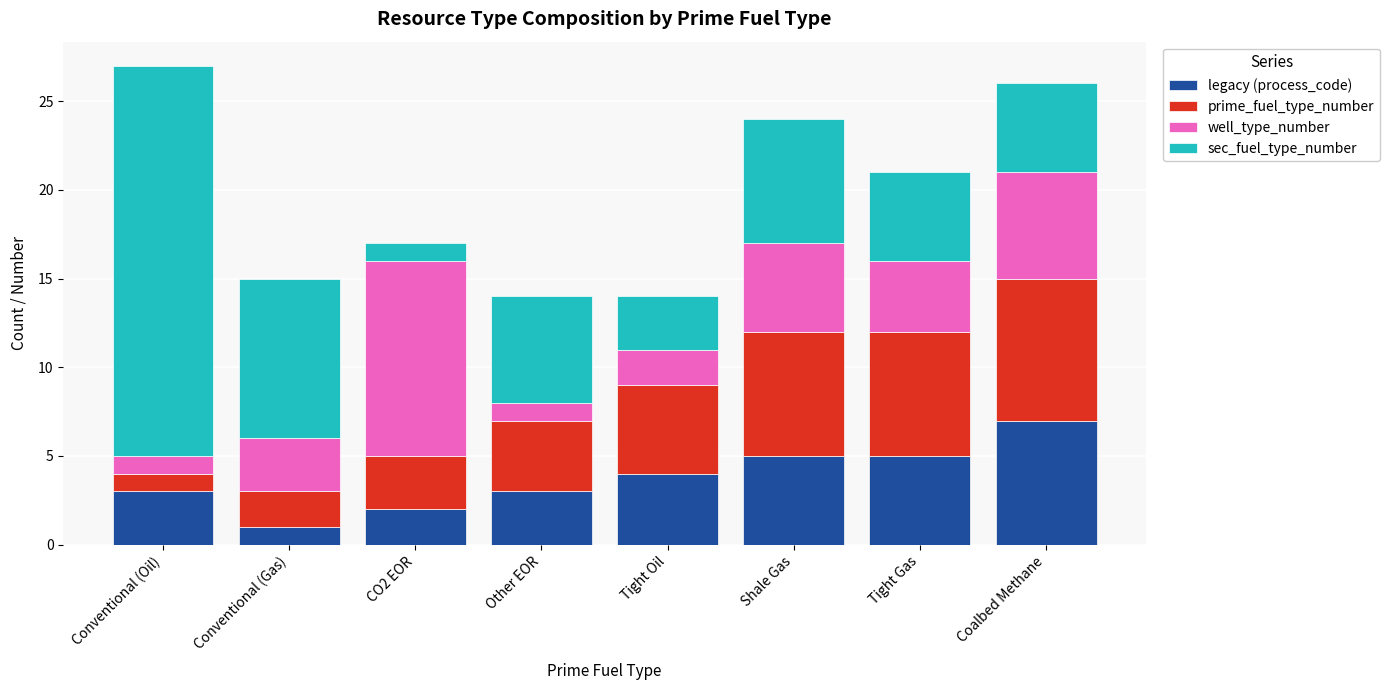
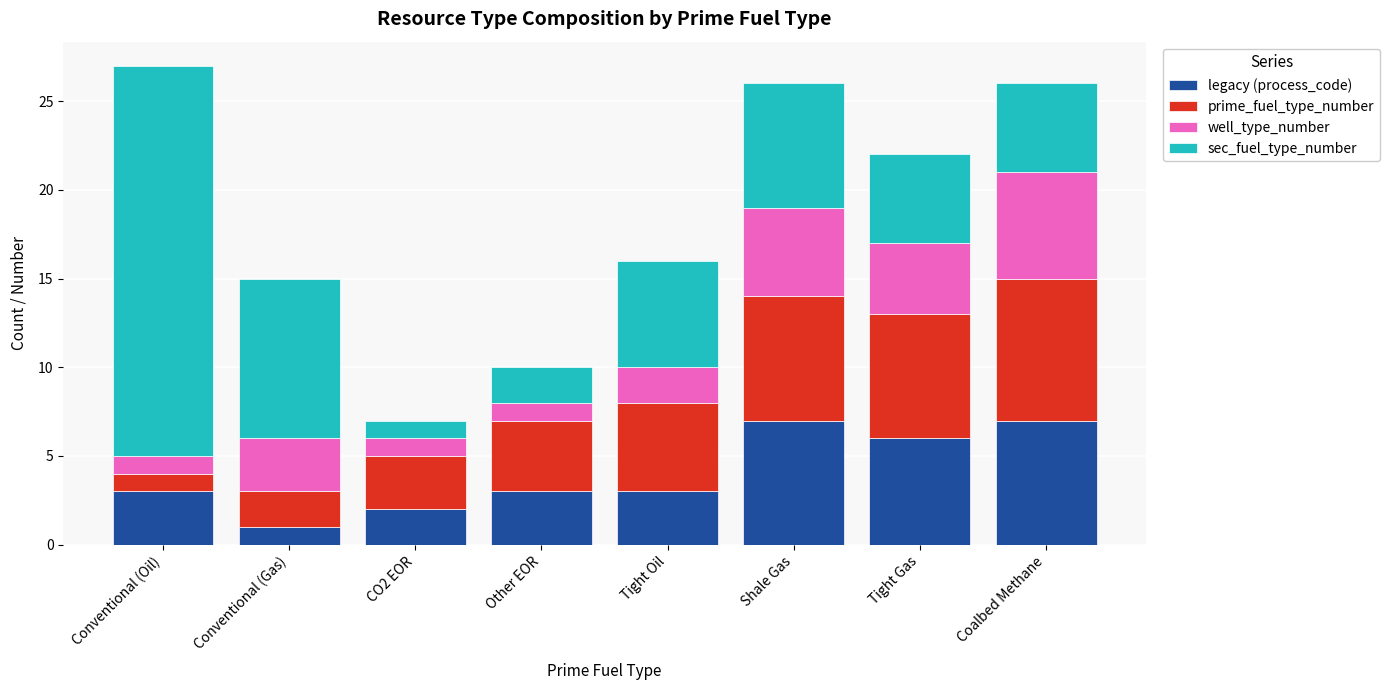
well_type_number, CO2 EOR: 11 -> 1
sec_fuel_type_number, Other EOR: 6 -> 2
legacy (process_code), Tight Oil: 4 -> 3
sec_fuel_type_number, Tight Oil: 3 -> 6
legacy (process_code), Shale Gas: 5 -> 7
legacy (process_code), Tight Gas: 5 -> 6
